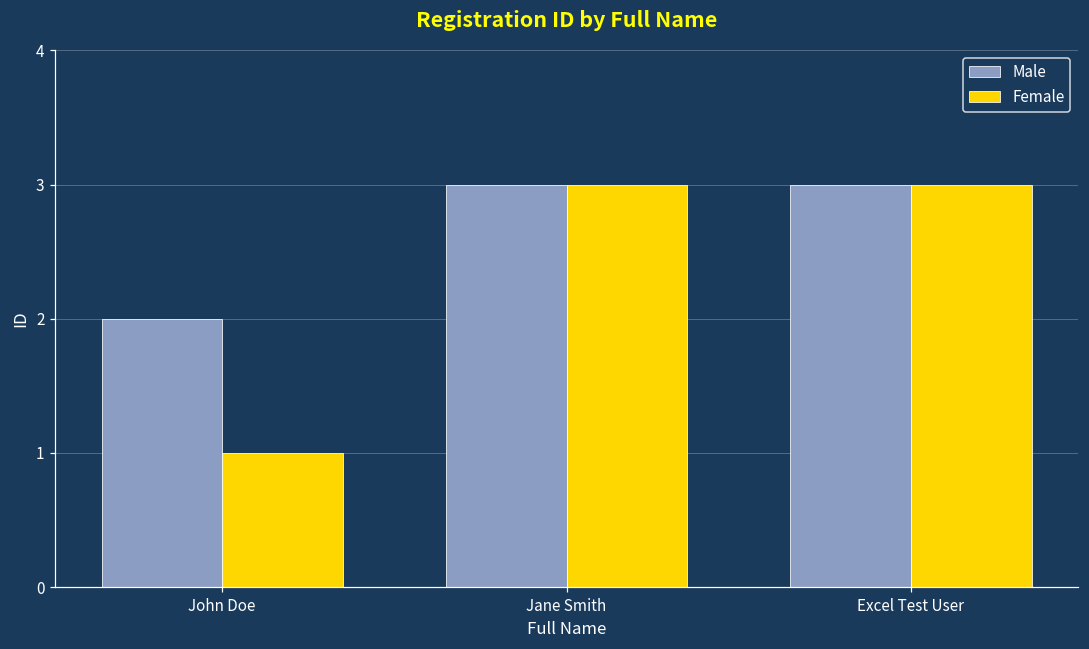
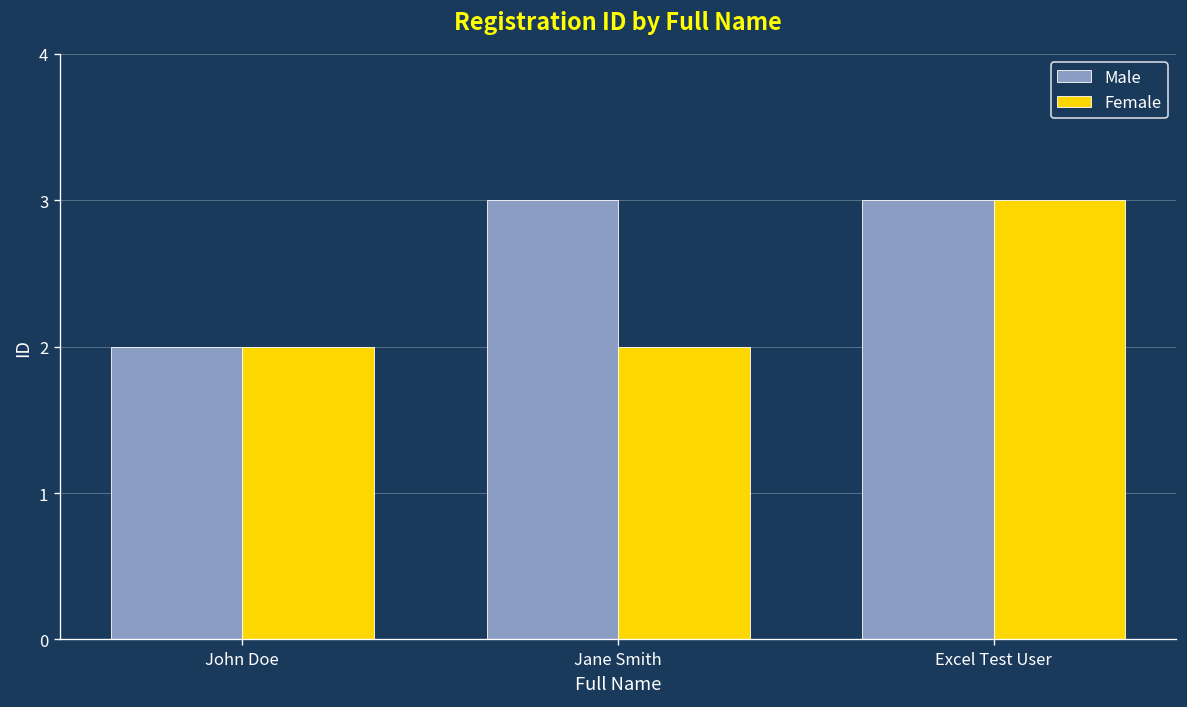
Female, John Doe: 1 -> 2
Female, Jane Smith: 3 -> 2
